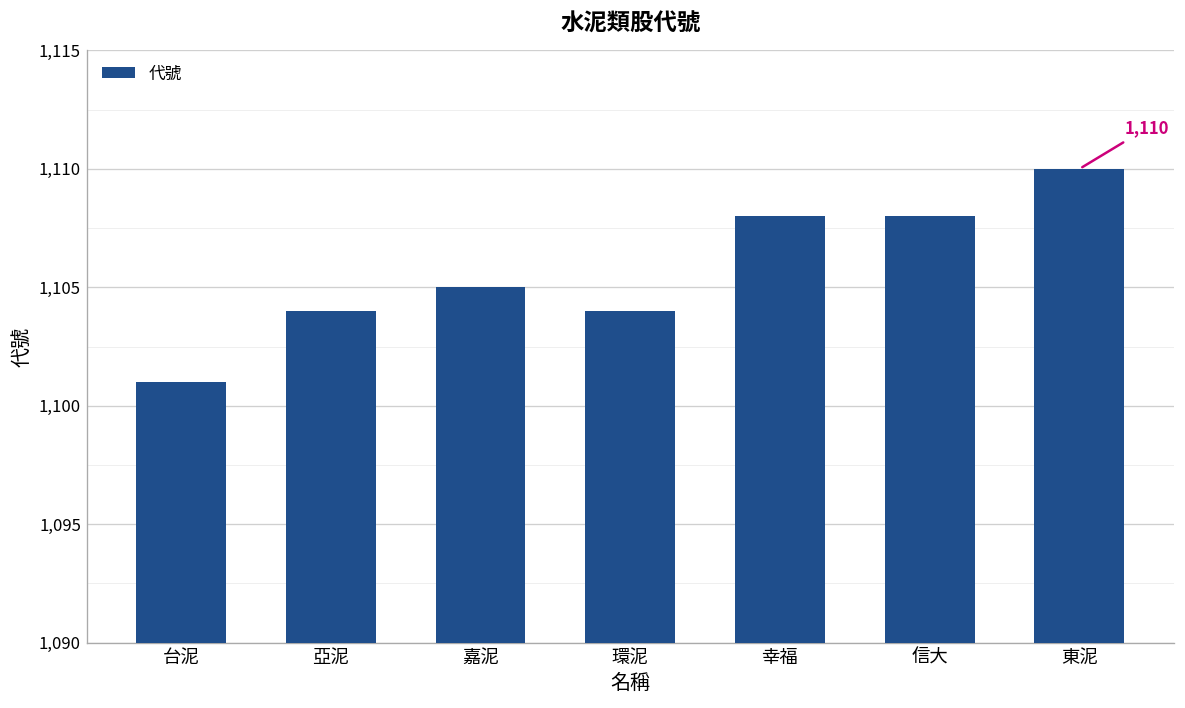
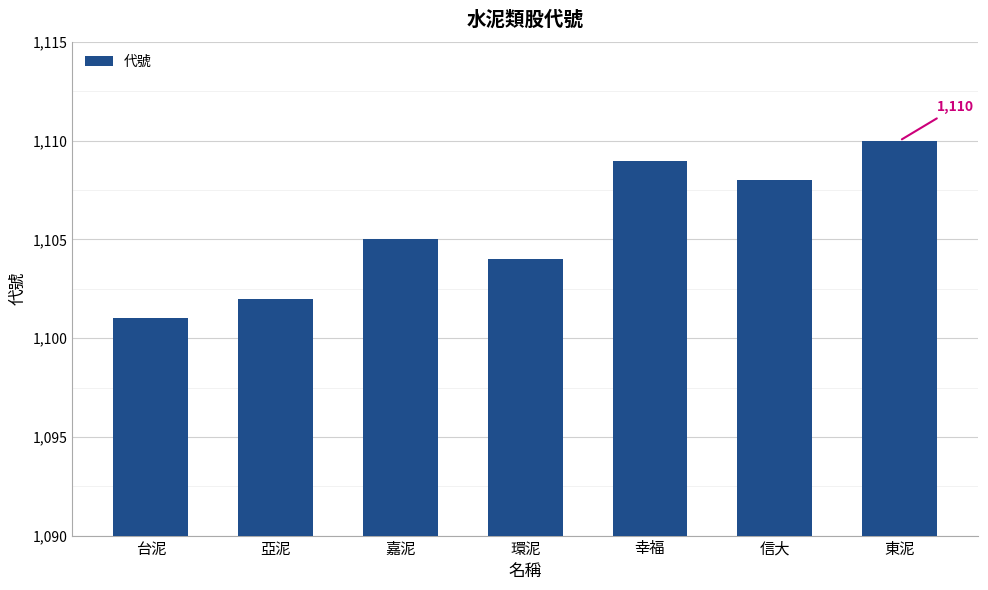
亞泥: 1,104 -> 1,102
幸福: 1,108 -> 1,109
